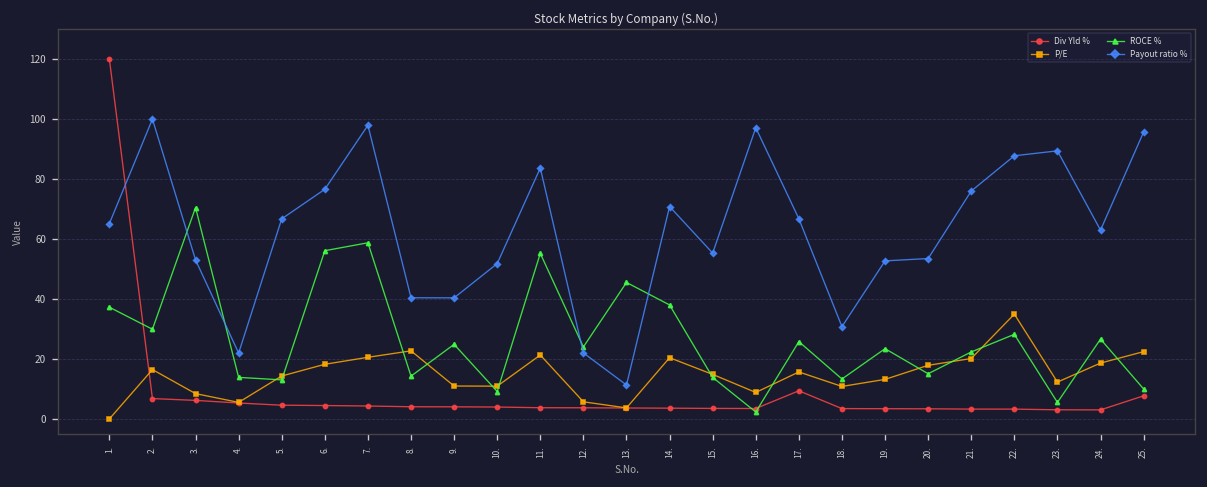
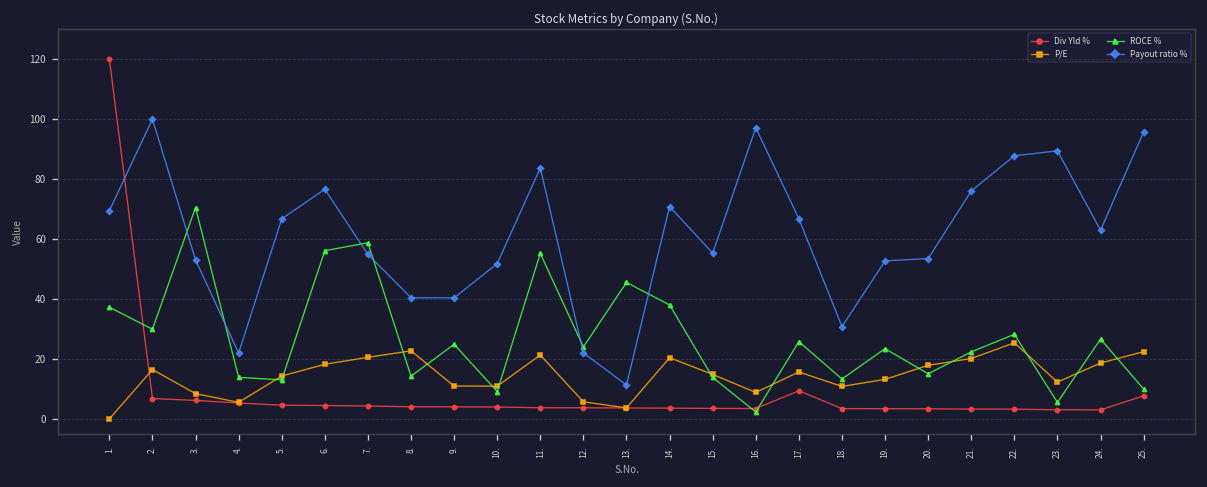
Payout ratio %, 1.: 65 -> 69
Payout ratio %, 7.: 98 -> 55
P/E, 22.: 35 -> 25
